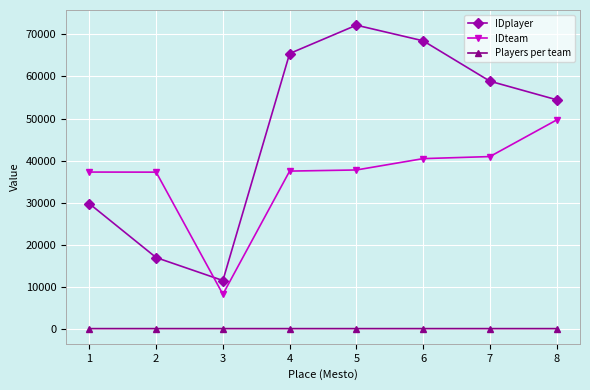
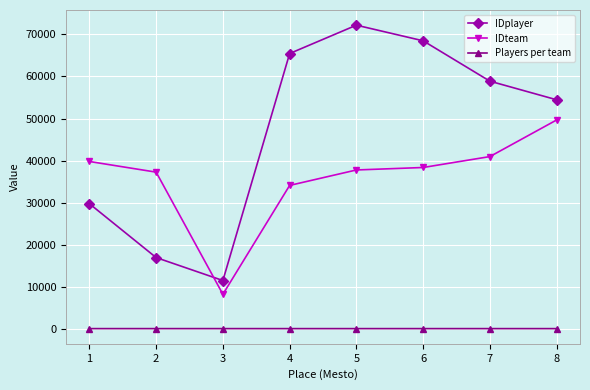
IDteam, 1: 37000 -> 40000
IDteam, 4: 37000 -> 34000
IDteam, 6: 40000 -> 38000
